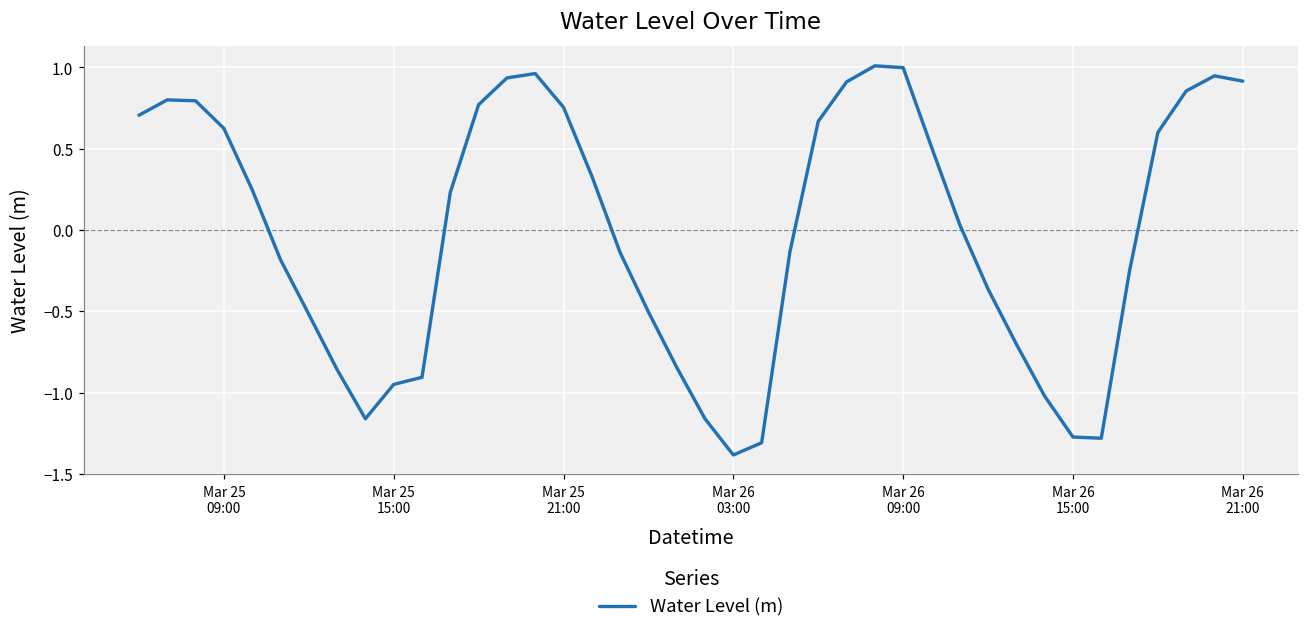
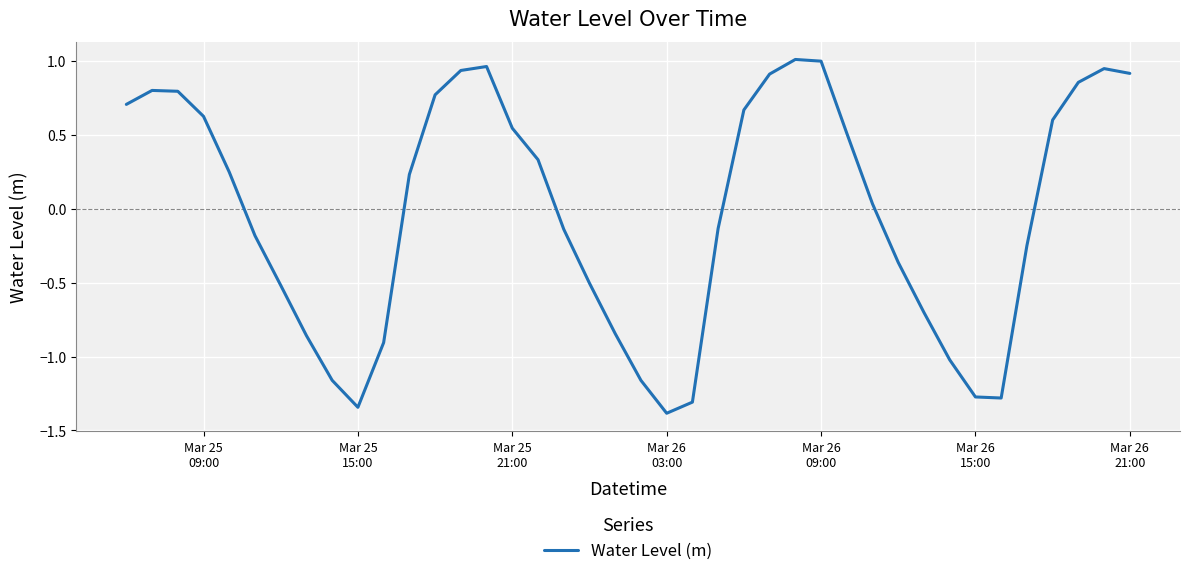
Mar 25 15:00: -0.95 -> -1.34
Mar 25 21:00: 0.75 -> 0.55
